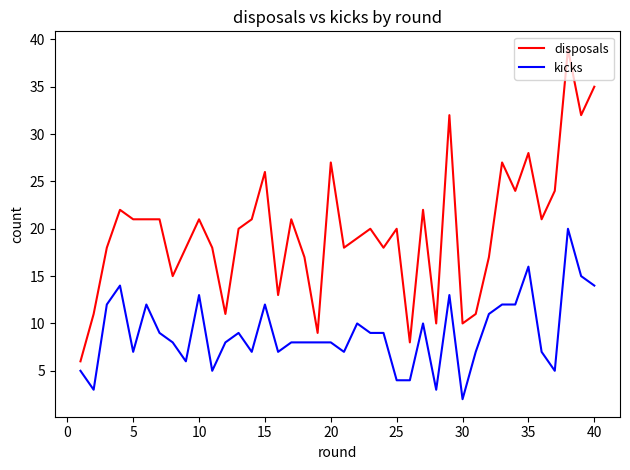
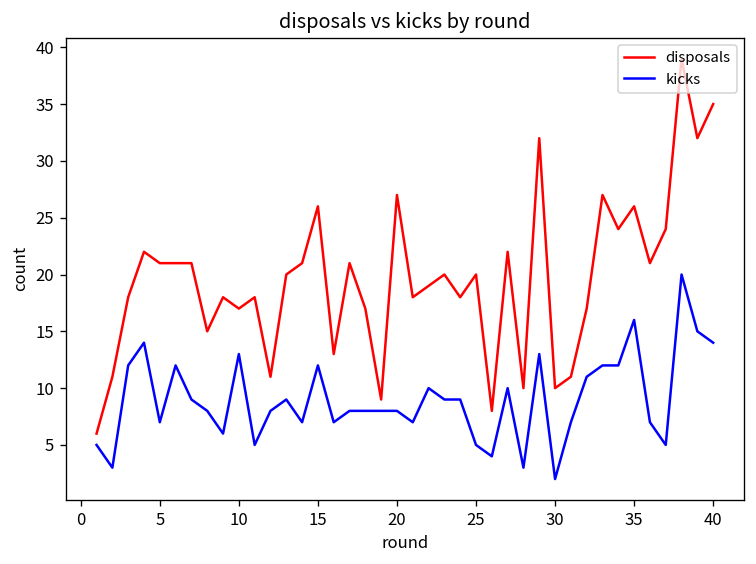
disposals, 10: 21 -> 17
kicks, 25: 4 -> 5
disposals, 35: 28 -> 26
